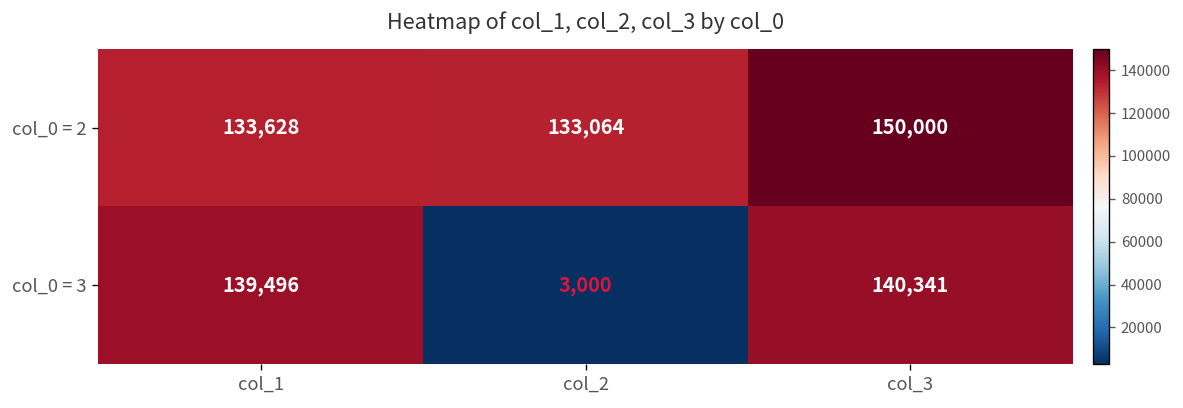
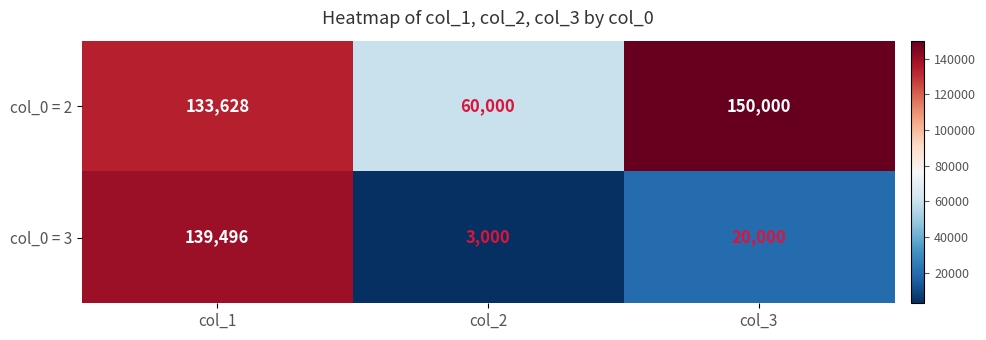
col_0 = 2, col_2: 133,064 -> 60,000
col_0 = 3, col_3: 140,341 -> 20,000
